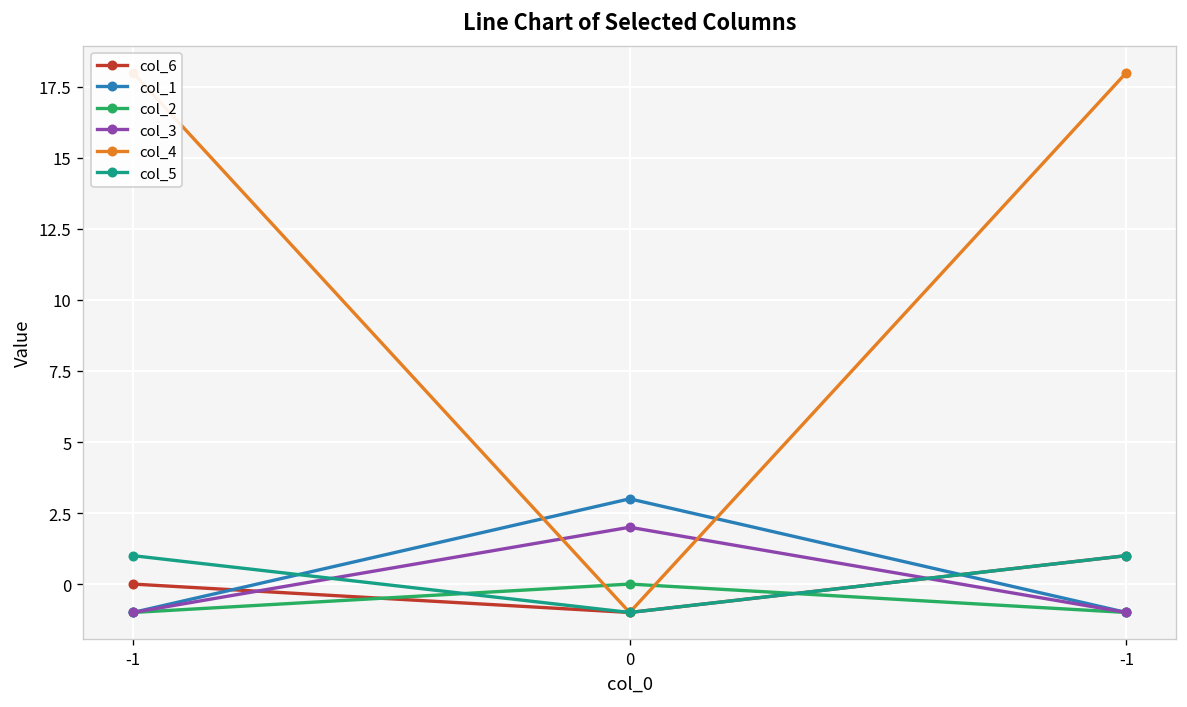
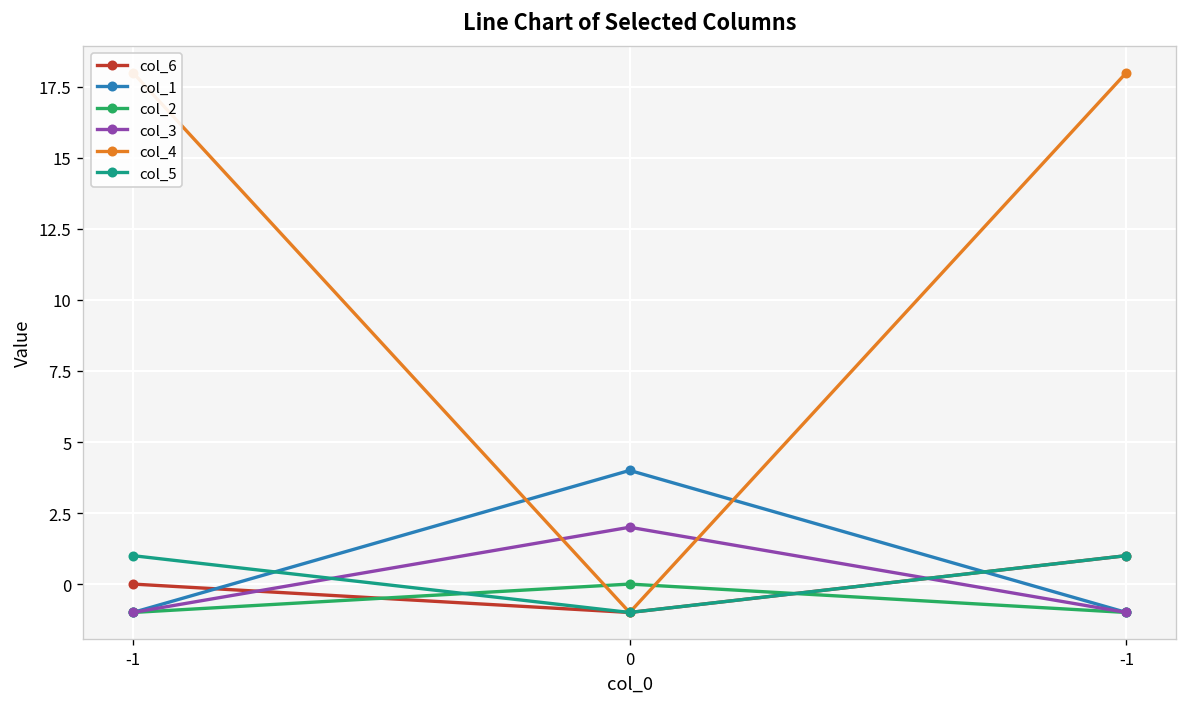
col_1, 0: 3 -> 4
